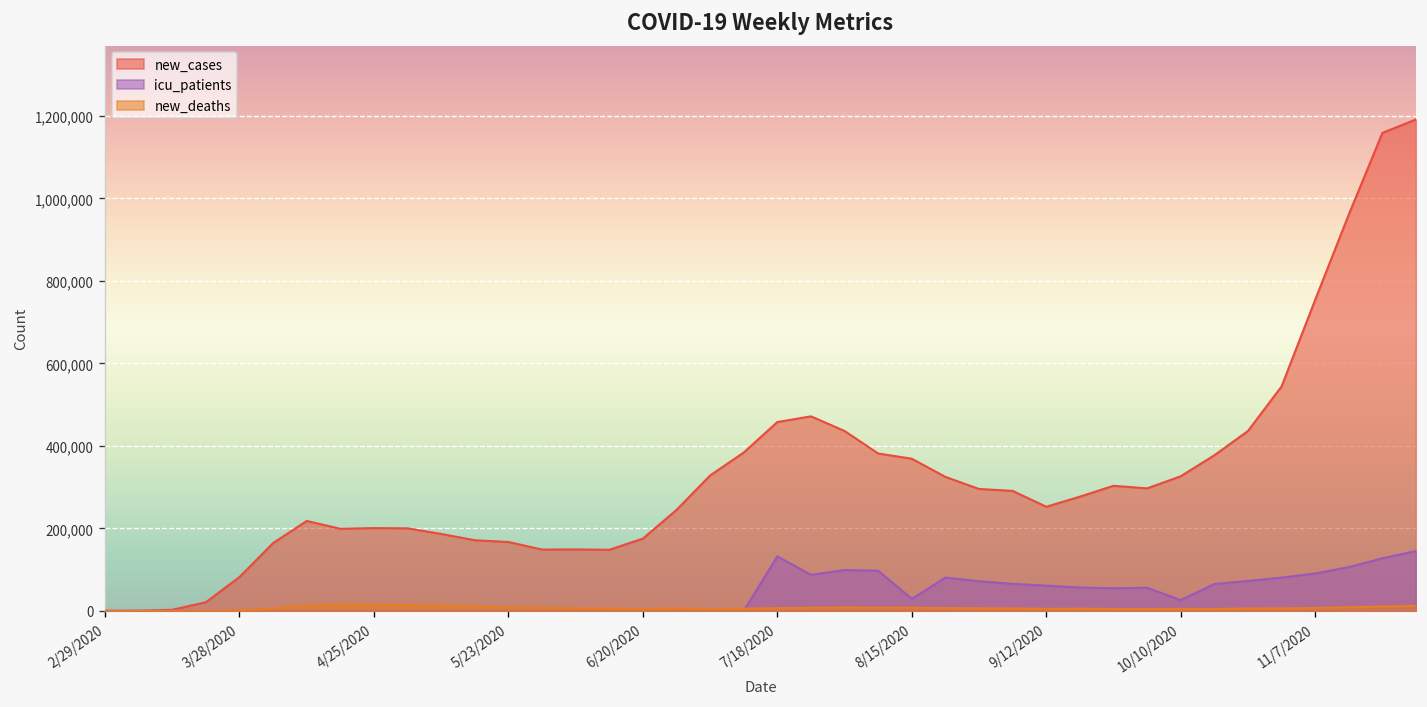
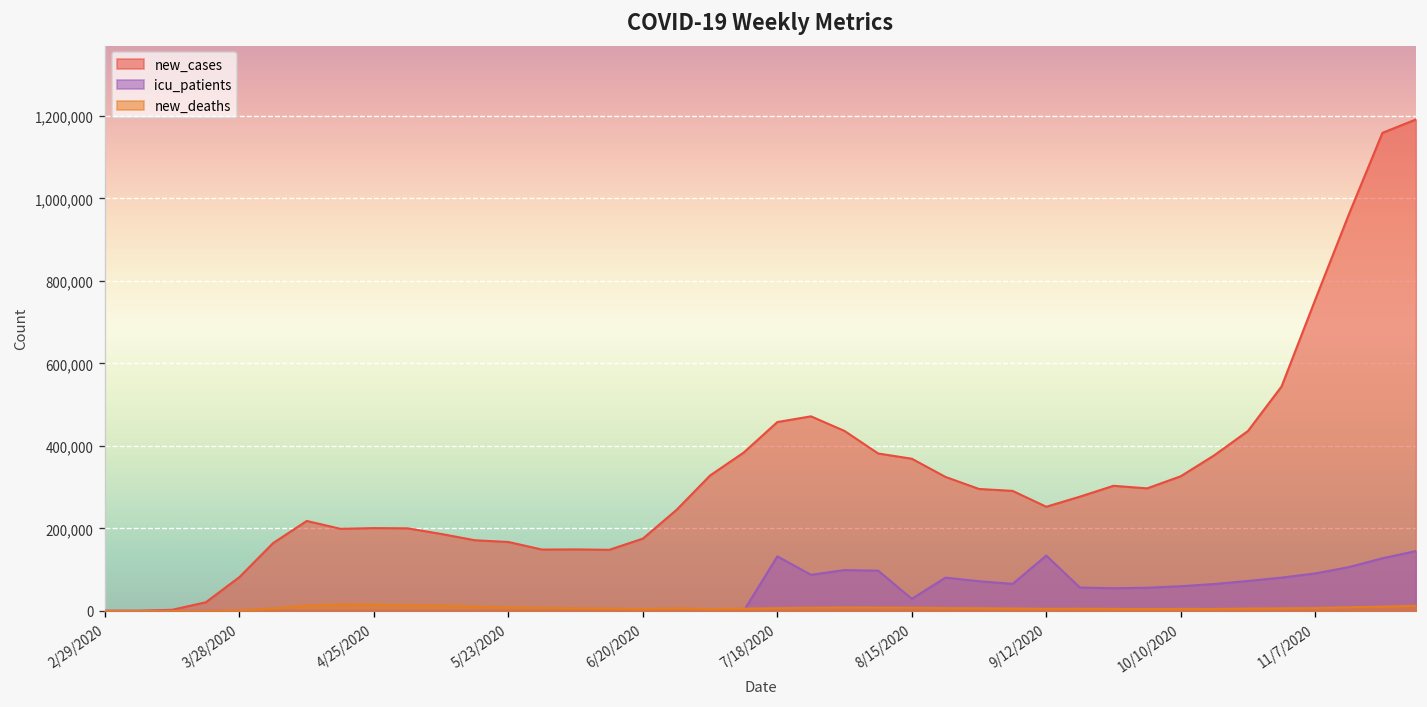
icu_patients, 9/12/2020: 60,000 -> 130,000
icu_patients, 10/10/2020: 30,000 -> 60,000
